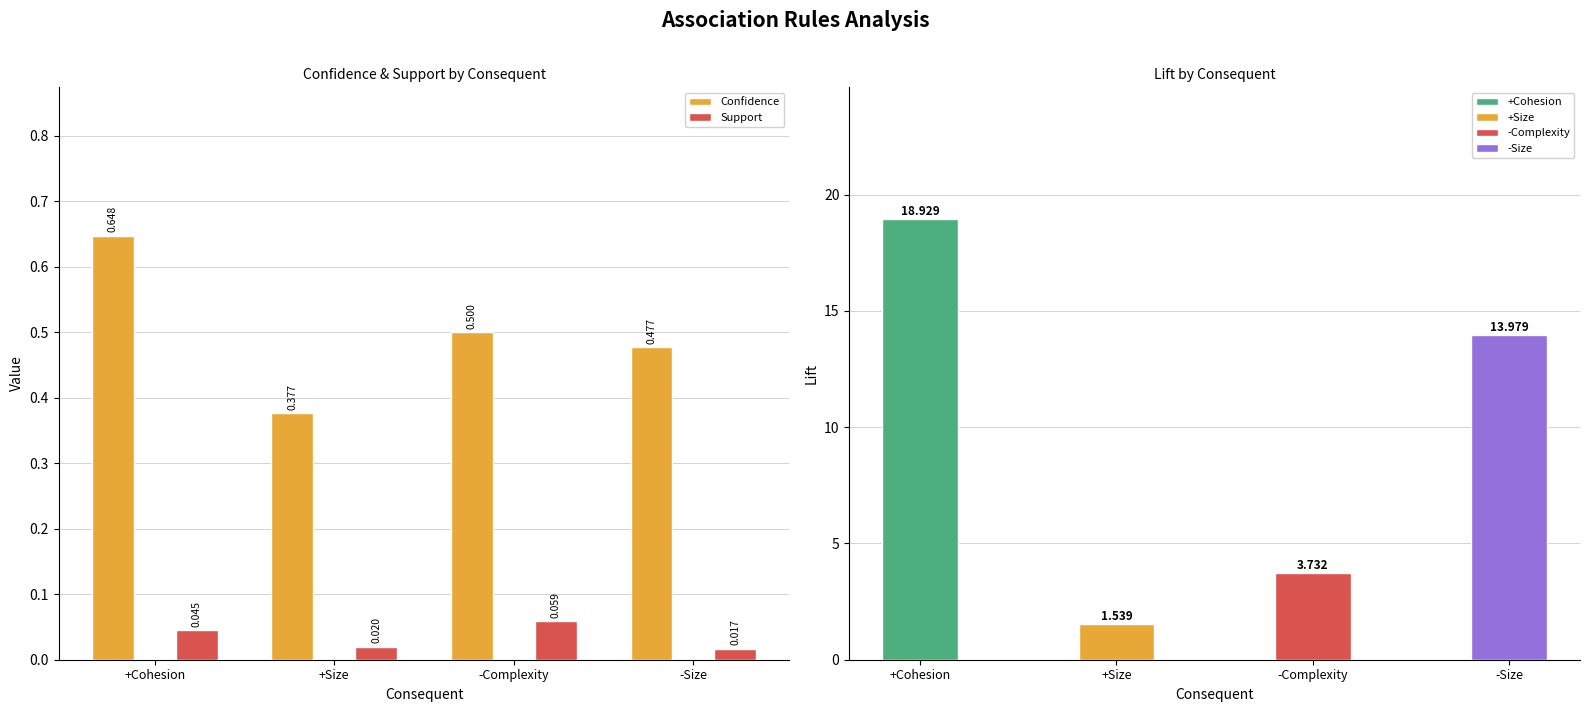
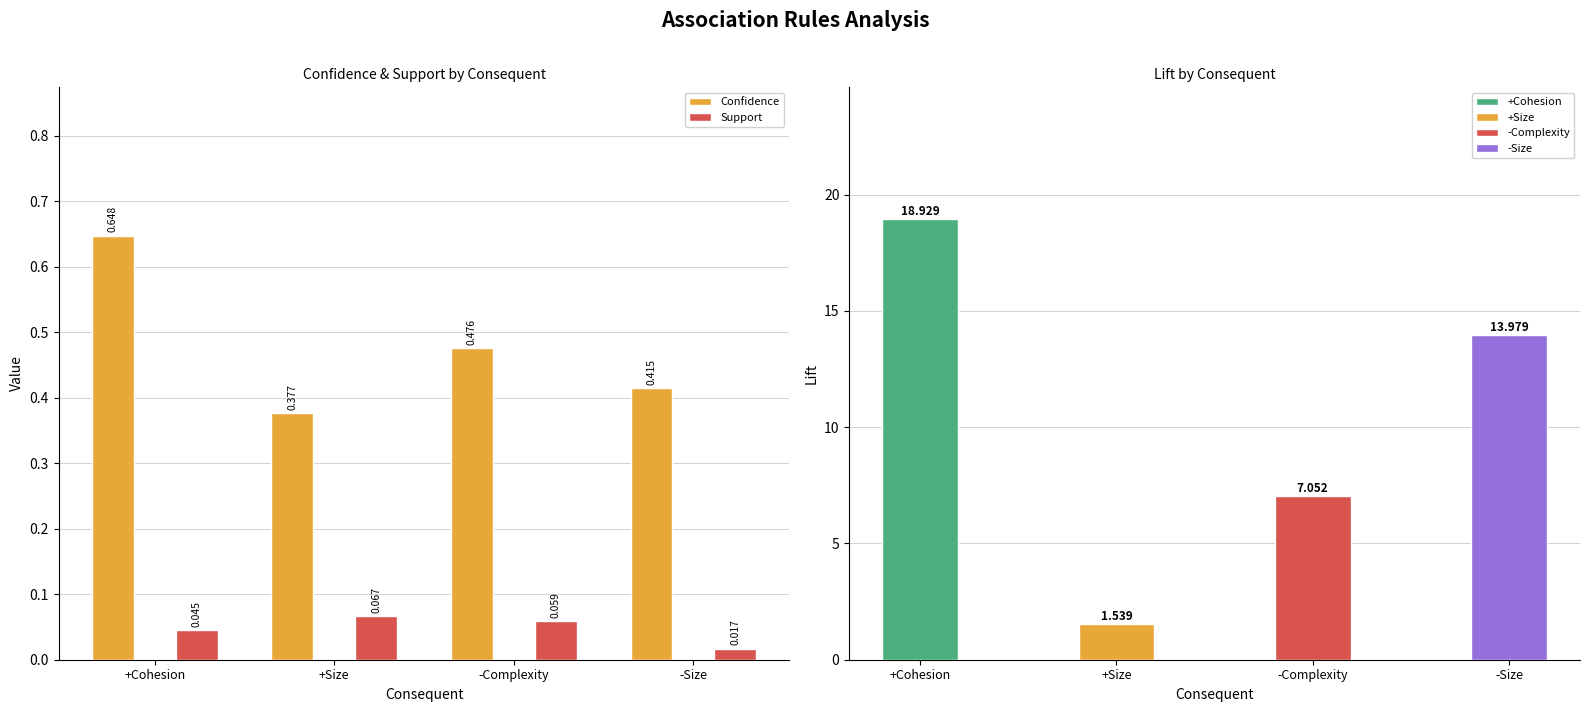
Confidence & Support by Consequent, Support, +Size: 0.020 -> 0.067
Confidence & Support by Consequent, Confidence, -Complexity: 0.500 -> 0.476
Confidence & Support by Consequent, Confidence, -Size: 0.477 -> 0.415
Lift by Consequent, -Complexity: 3.732 -> 7.052
